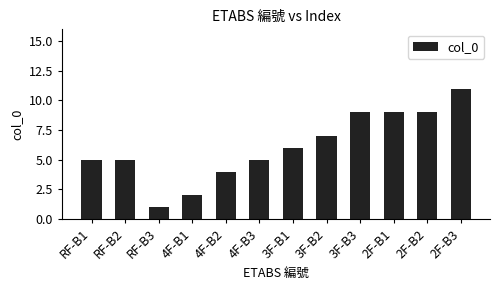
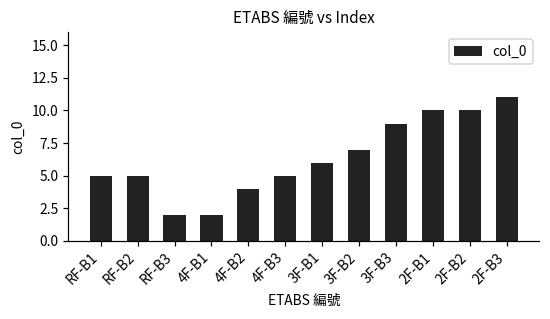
RF-B3: 1 -> 2
2F-B1: 9 -> 10
2F-B2: 9 -> 10
